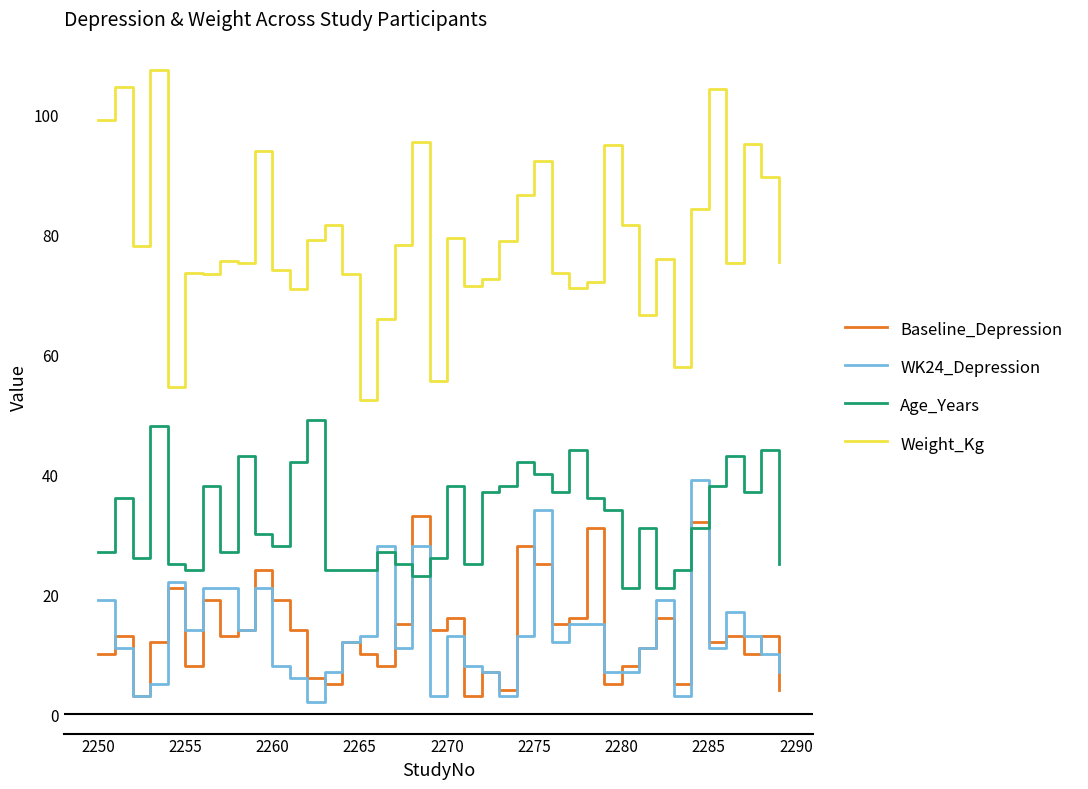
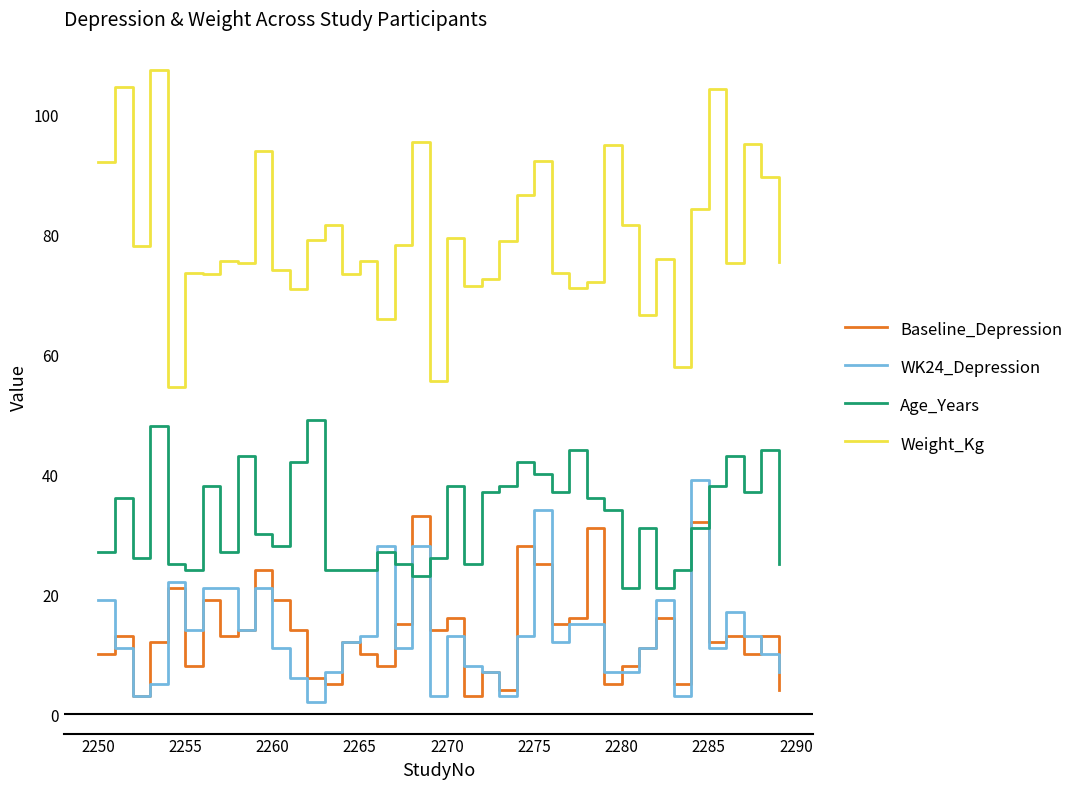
Weight_Kg, 2250: 99 -> 92
WK24_Depression, 2260: 8 -> 11
Weight_Kg, 2265: 52 -> 76
